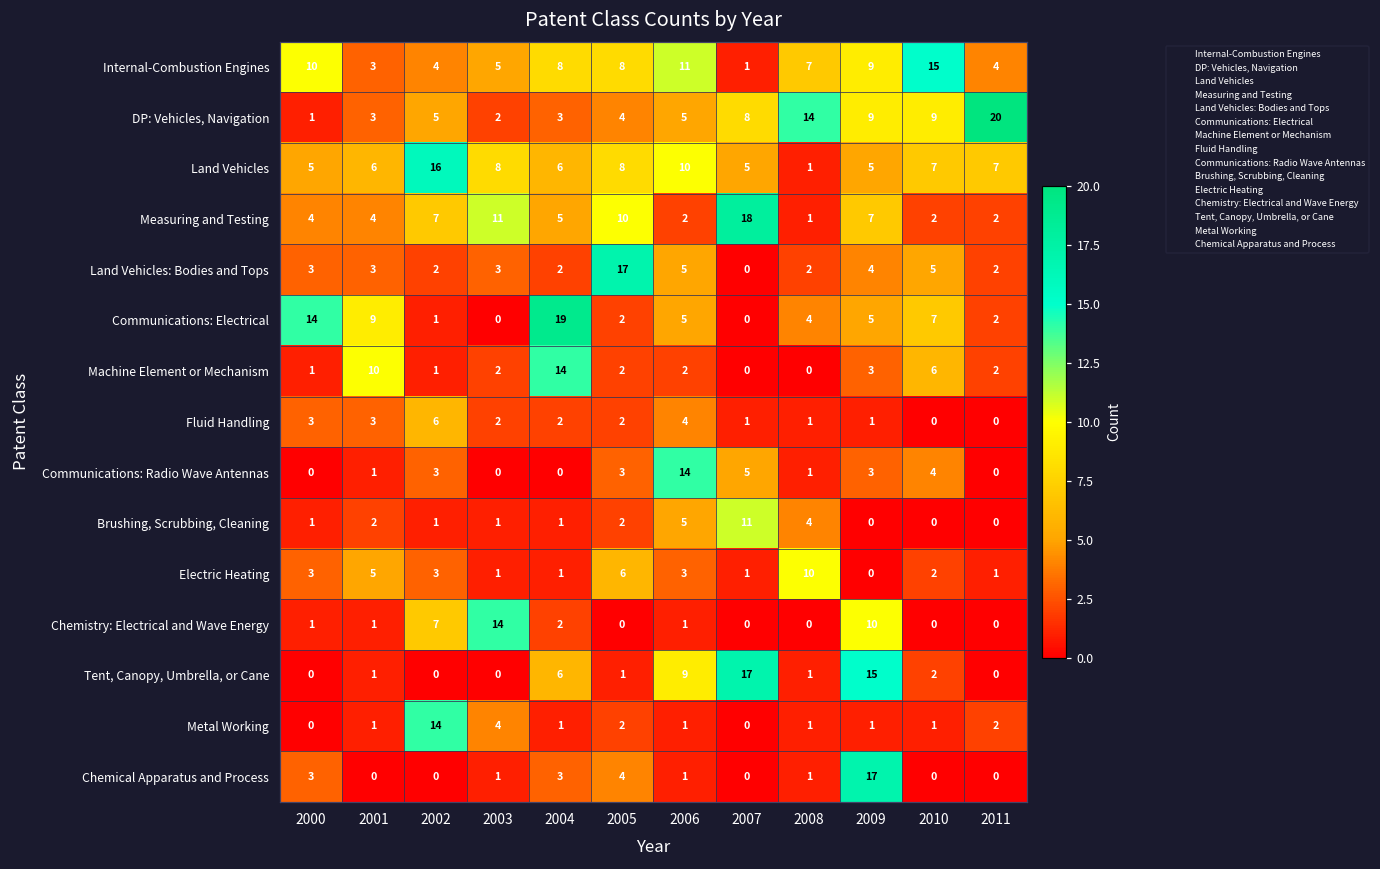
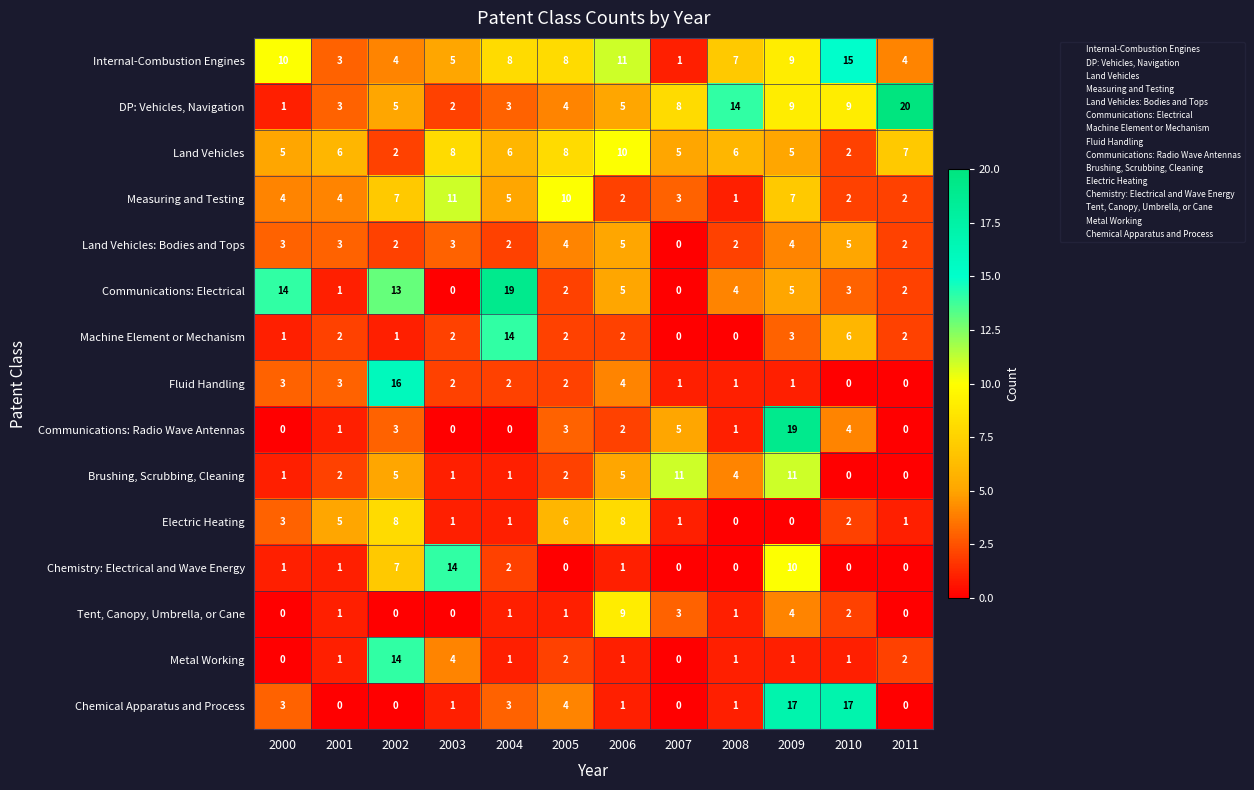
Land Vehicles, 2002: 16 -> 2
Land Vehicles, 2008: 1 -> 6
Land Vehicles, 2010: 7 -> 2
Measuring and Testing, 2007: 18 -> 3
Land Vehicles: Bodies and Tops, 2005: 17 -> 4
Communications: Electrical, 2001: 9 -> 1
Communications: Electrical, 2002: 1 -> 13
Communications: Electrical, 2010: 7 -> 3
Machine Element or Mechanism, 2001: 10 -> 2
Fluid Handling, 2002: 6 -> 16
Communications: Radio Wave Antennas, 2006: 14 -> 2
Communications: Radio Wave Antennas, 2009: 3 -> 19
Brushing, Scrubbing, Cleaning, 2002: 1 -> 5
Brushing, Scrubbing, Cleaning, 2009: 0 -> 11
Electric Heating, 2002: 3 -> 8
Electric Heating, 2006: 3 -> 8
Electric Heating, 2008: 10 -> 0
Tent, Canopy, Umbrella, or Cane, 2004: 6 -> 1
Tent, Canopy, Umbrella, or Cane, 2007: 17 -> 3
Tent, Canopy, Umbrella, or Cane, 2009: 15 -> 4
Chemical Apparatus and Process, 2010: 0 -> 17
